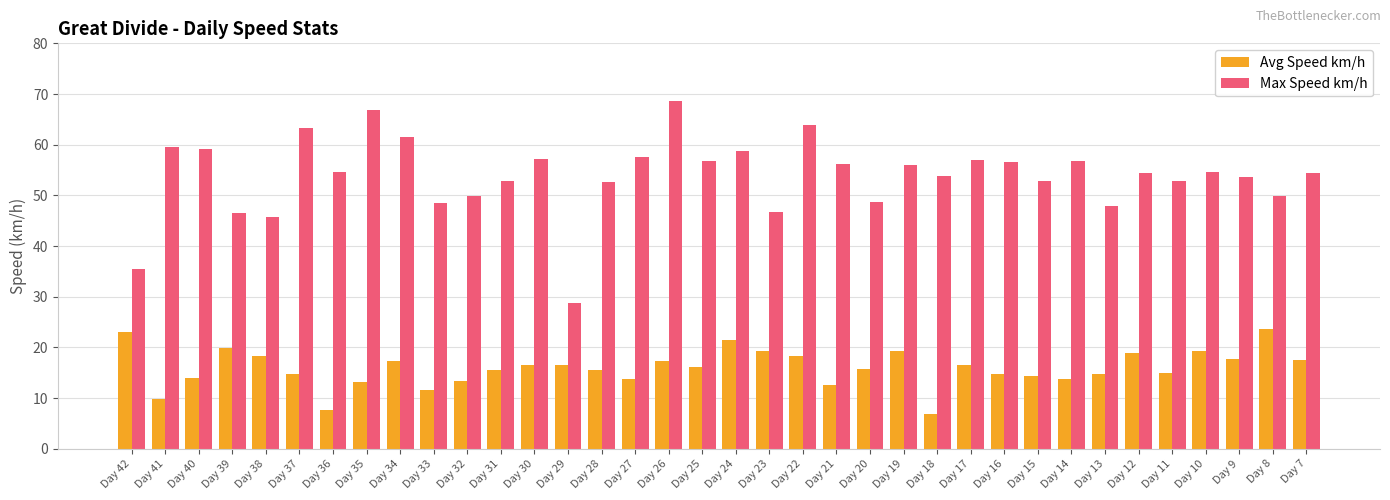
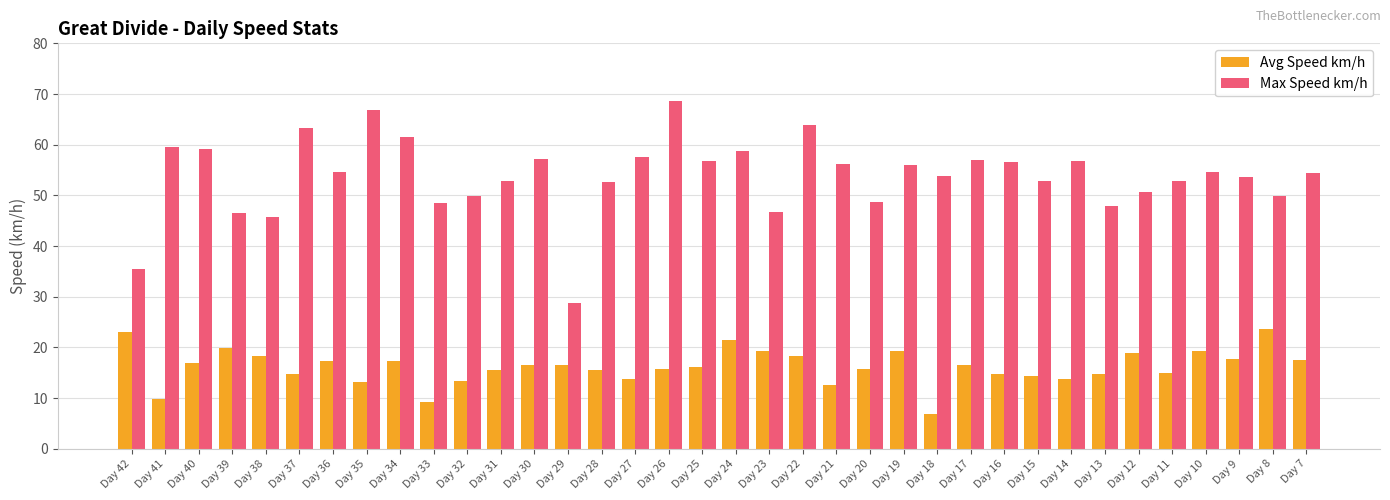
Avg Speed km/h, Day 40: 14 -> 17
Avg Speed km/h, Day 36: 8 -> 17
Avg Speed km/h, Day 33: 12 -> 9
Avg Speed km/h, Day 26: 17 -> 16
Max Speed km/h, Day 12: 54 -> 51
